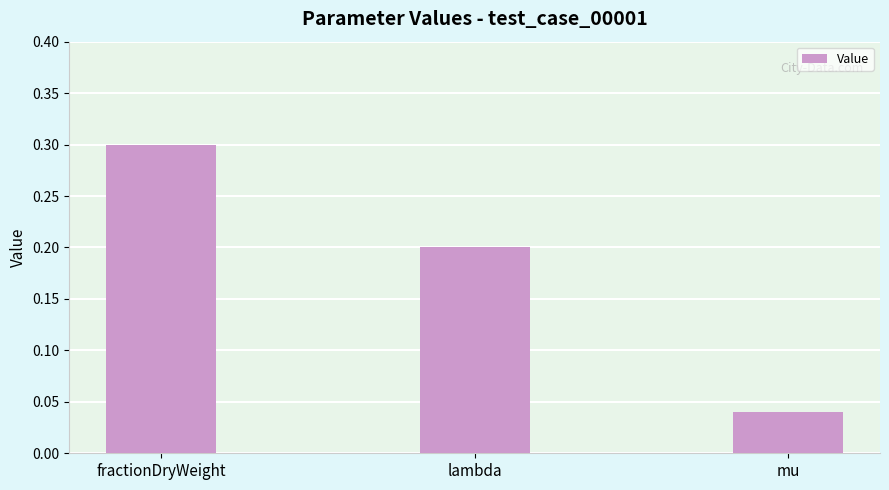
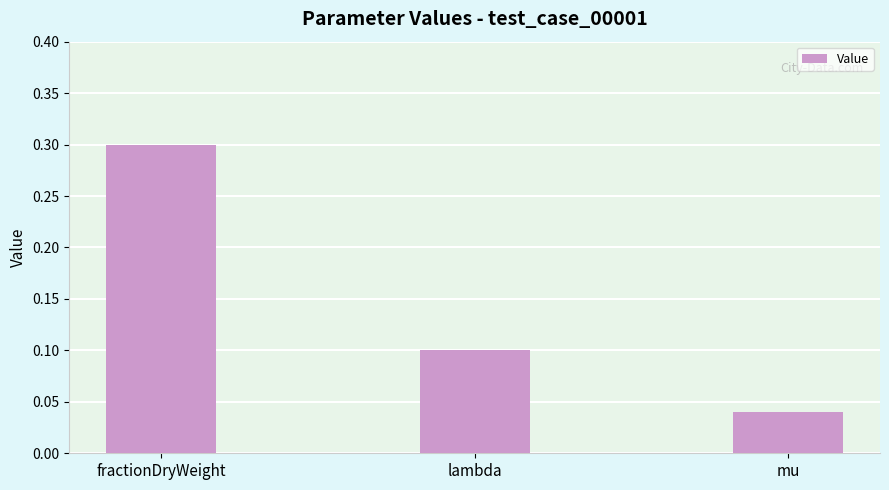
lambda: 0.2 -> 0.1
